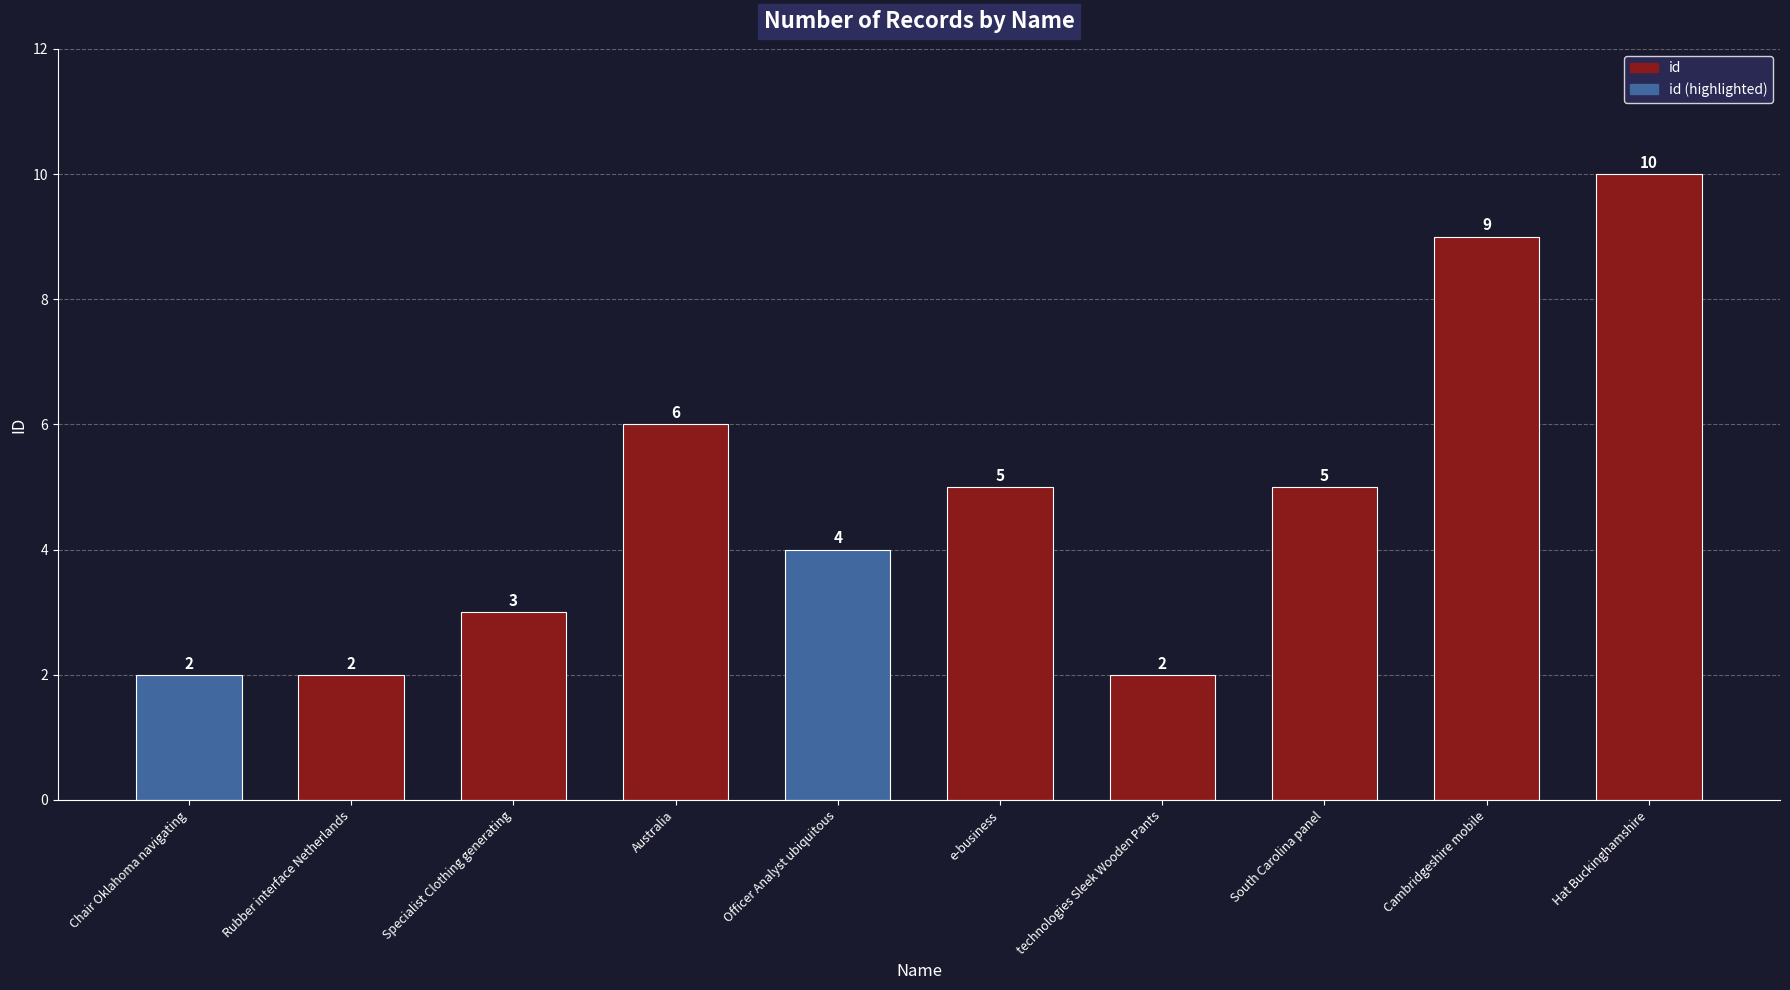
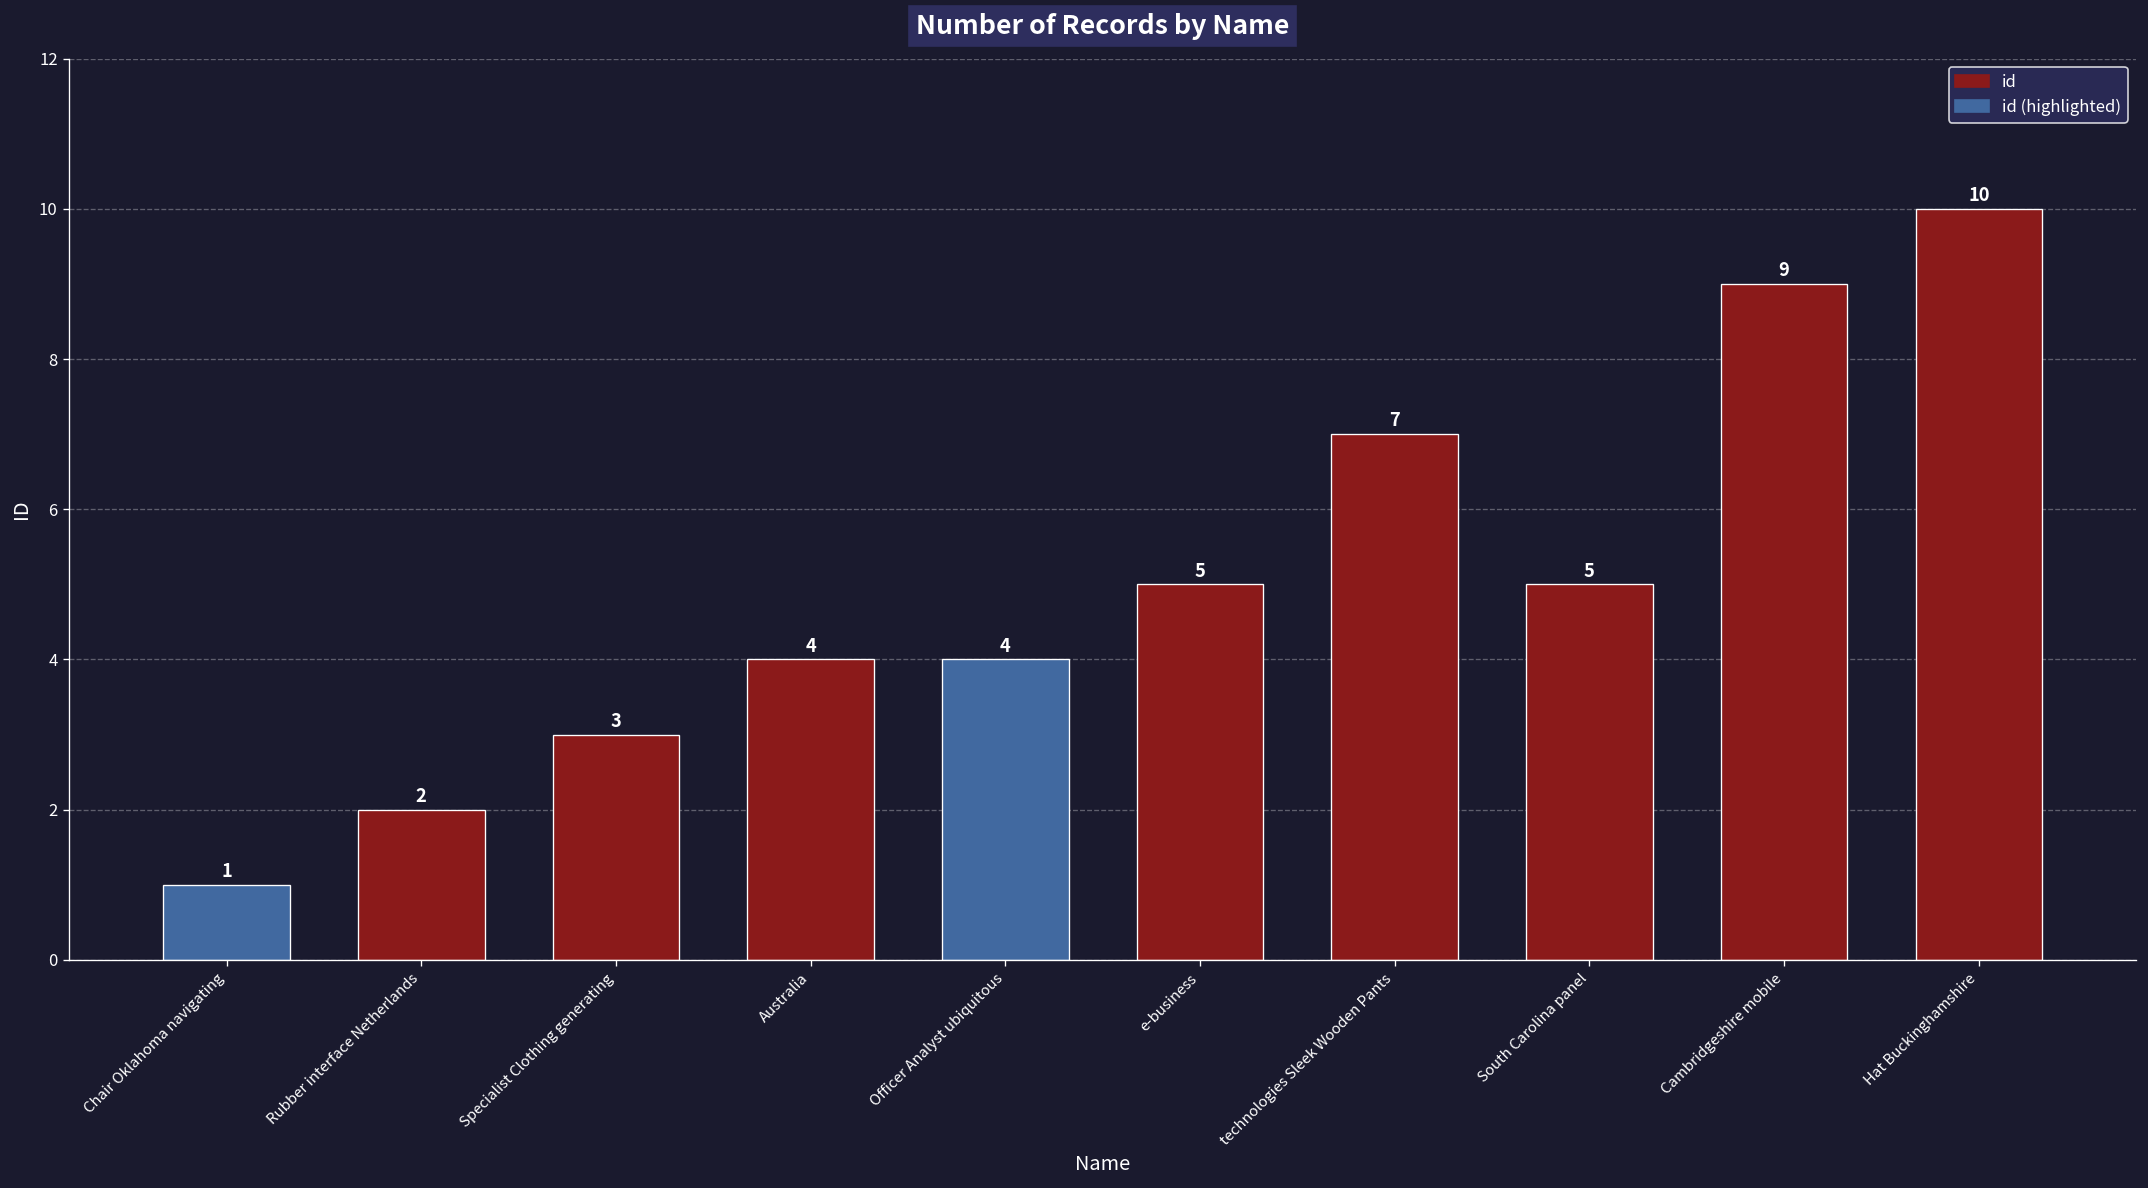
Chair Oklahoma navigating: 2 -> 1
Australia: 6 -> 4
technologies Sleek Wooden Pants: 2 -> 7
